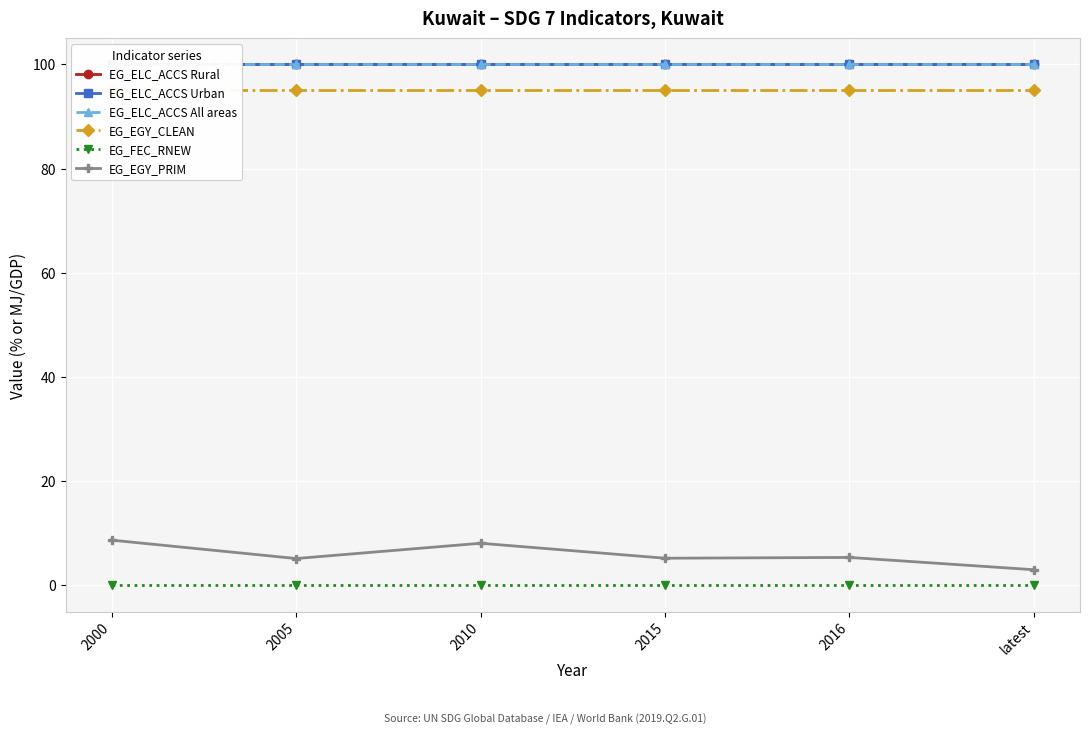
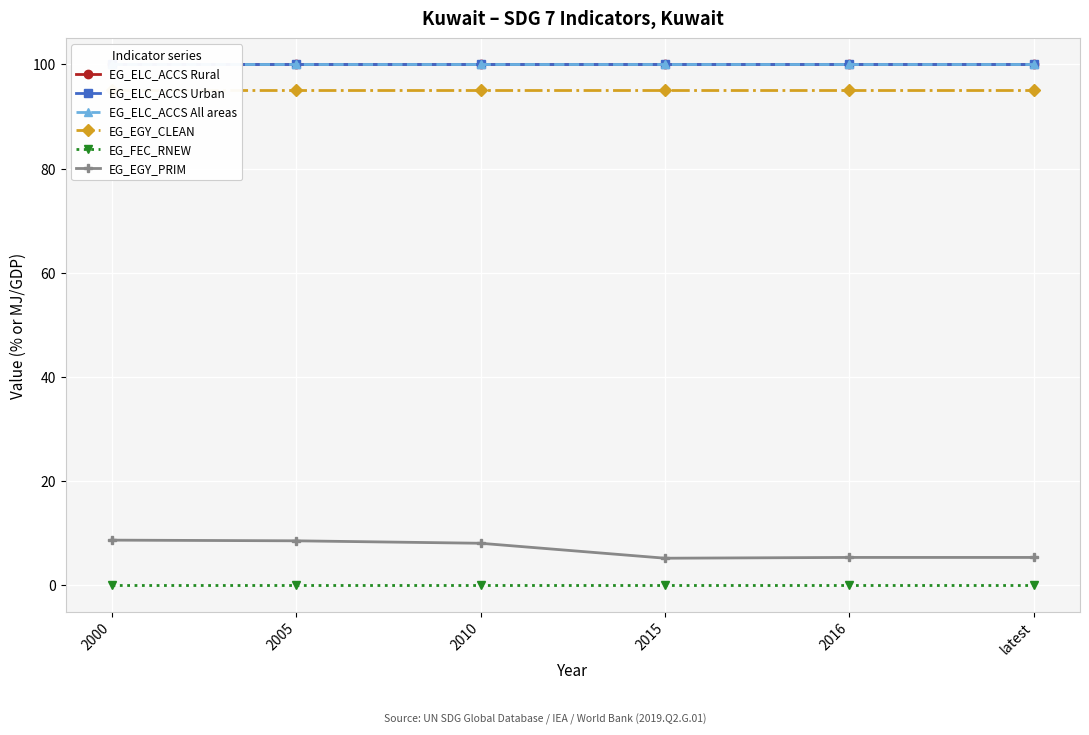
EG_EGY_PRIM, 2005: 5 -> 9
EG_EGY_PRIM, latest: 3 -> 5
